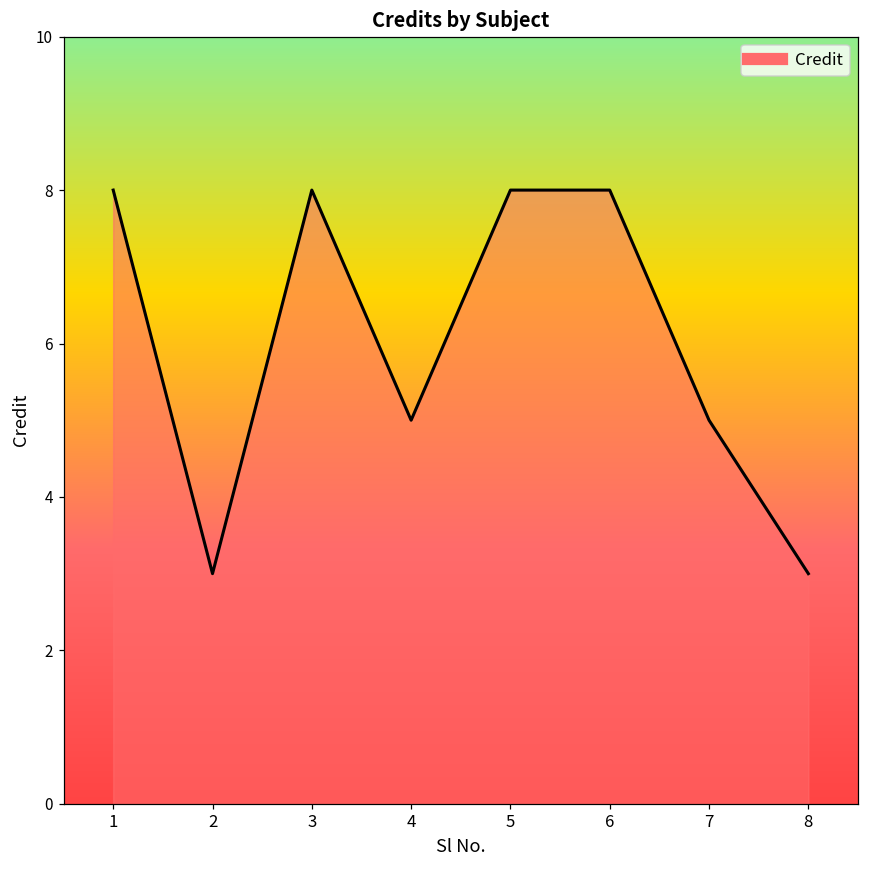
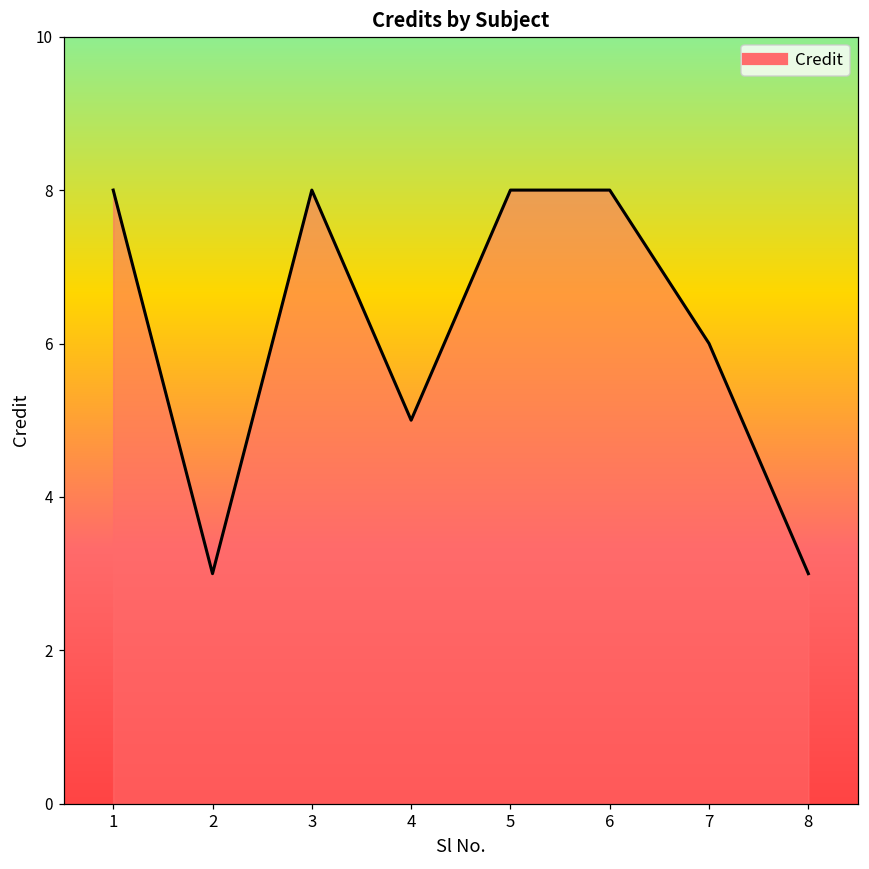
7: 5 -> 6
